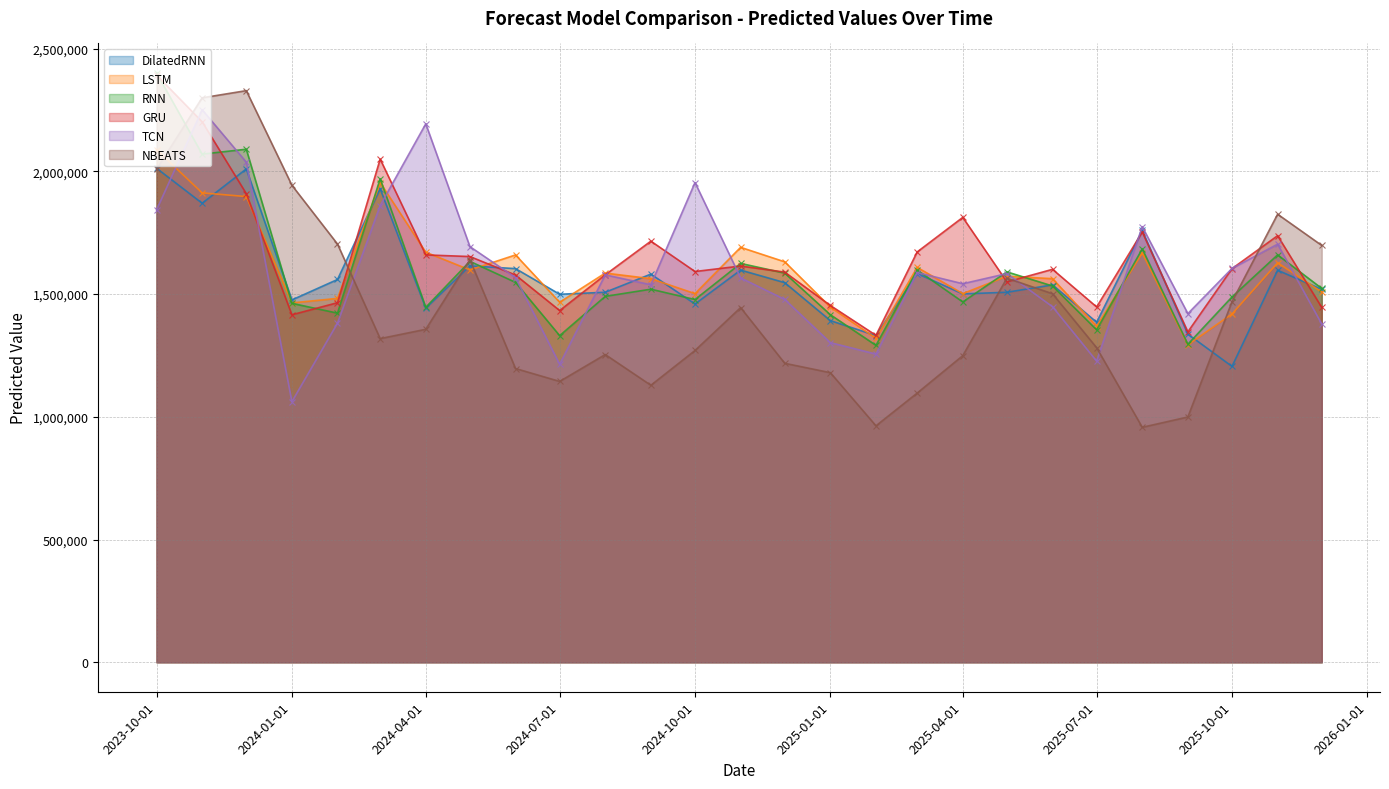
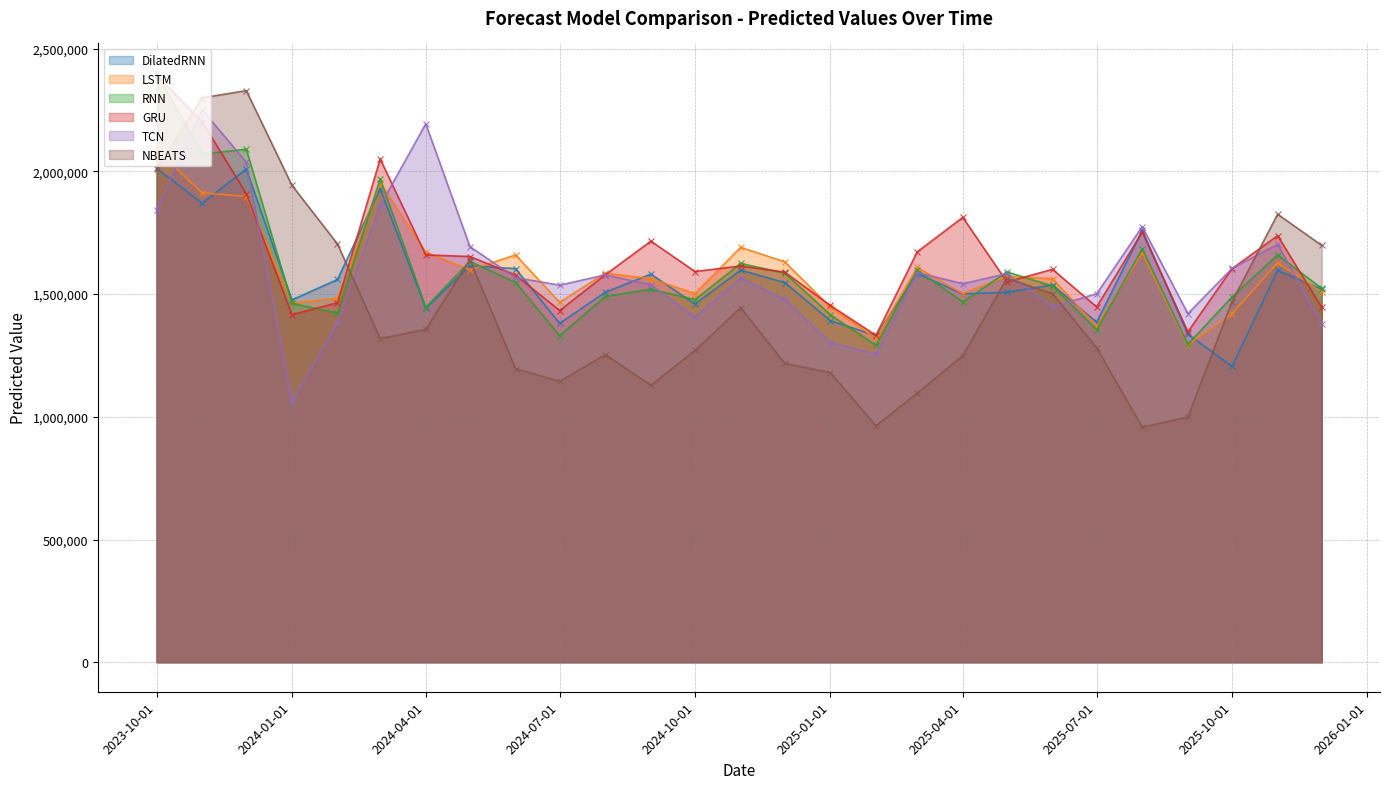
DilatedRNN, 2024-07-01: 1,500,000 -> 1,380,000
TCN, 2024-07-01: 1,210,000 -> 1,540,000
TCN, 2024-10-01: 1,950,000 -> 1,410,000
TCN, 2025-07-01: 1,230,000 -> 1,500,000
